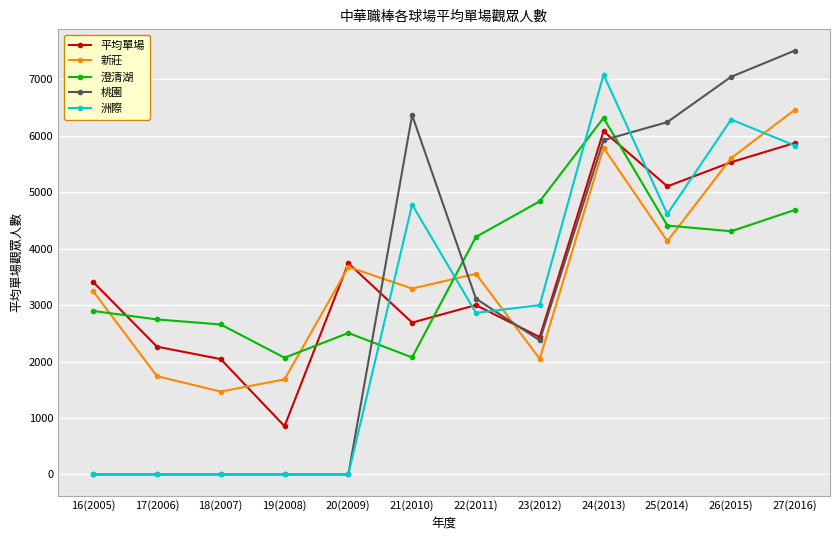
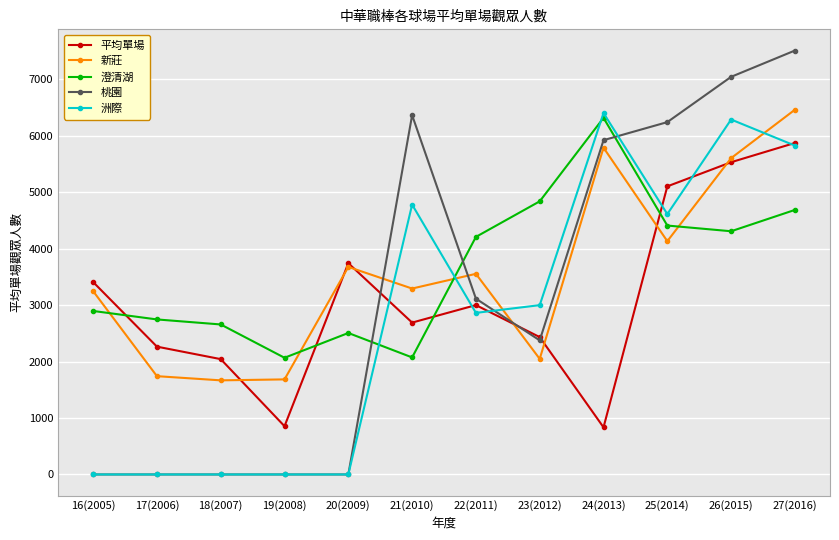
新莊, 18(2007): 1500 -> 1700
平均單場, 24(2013): 6100 -> 800
洲際, 24(2013): 7100 -> 6400
